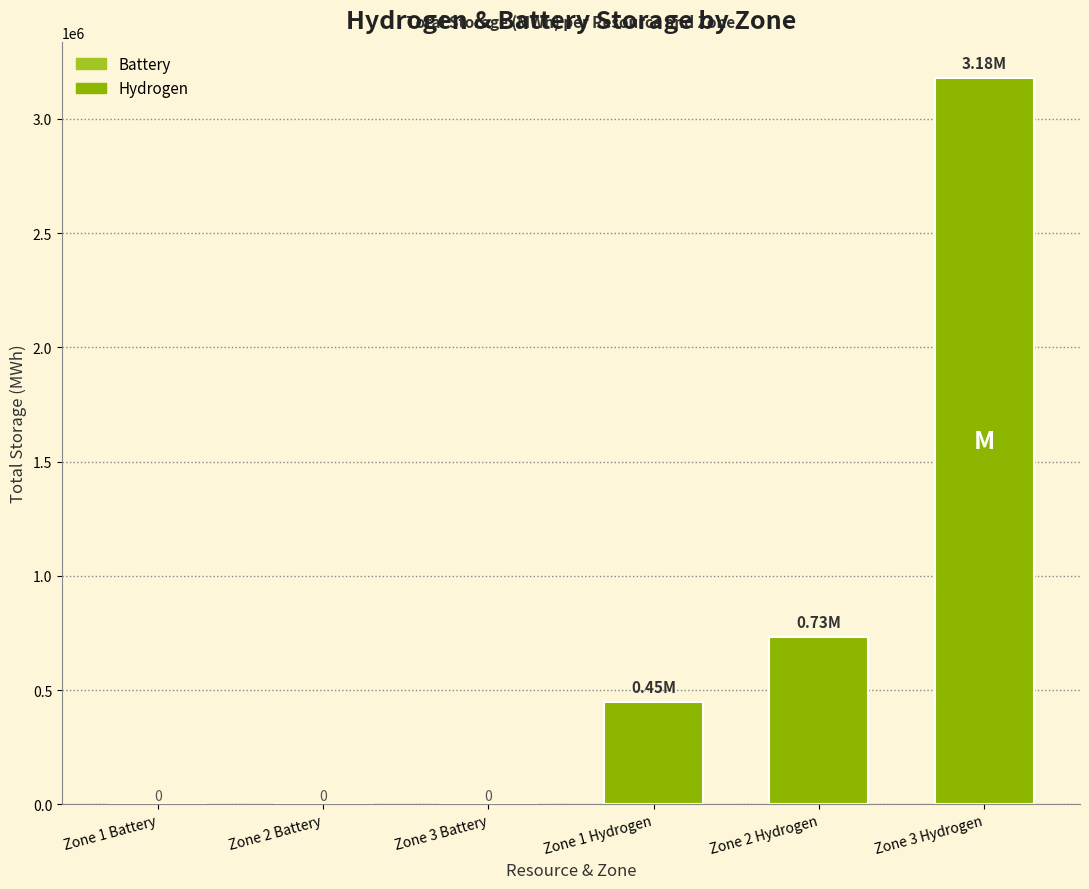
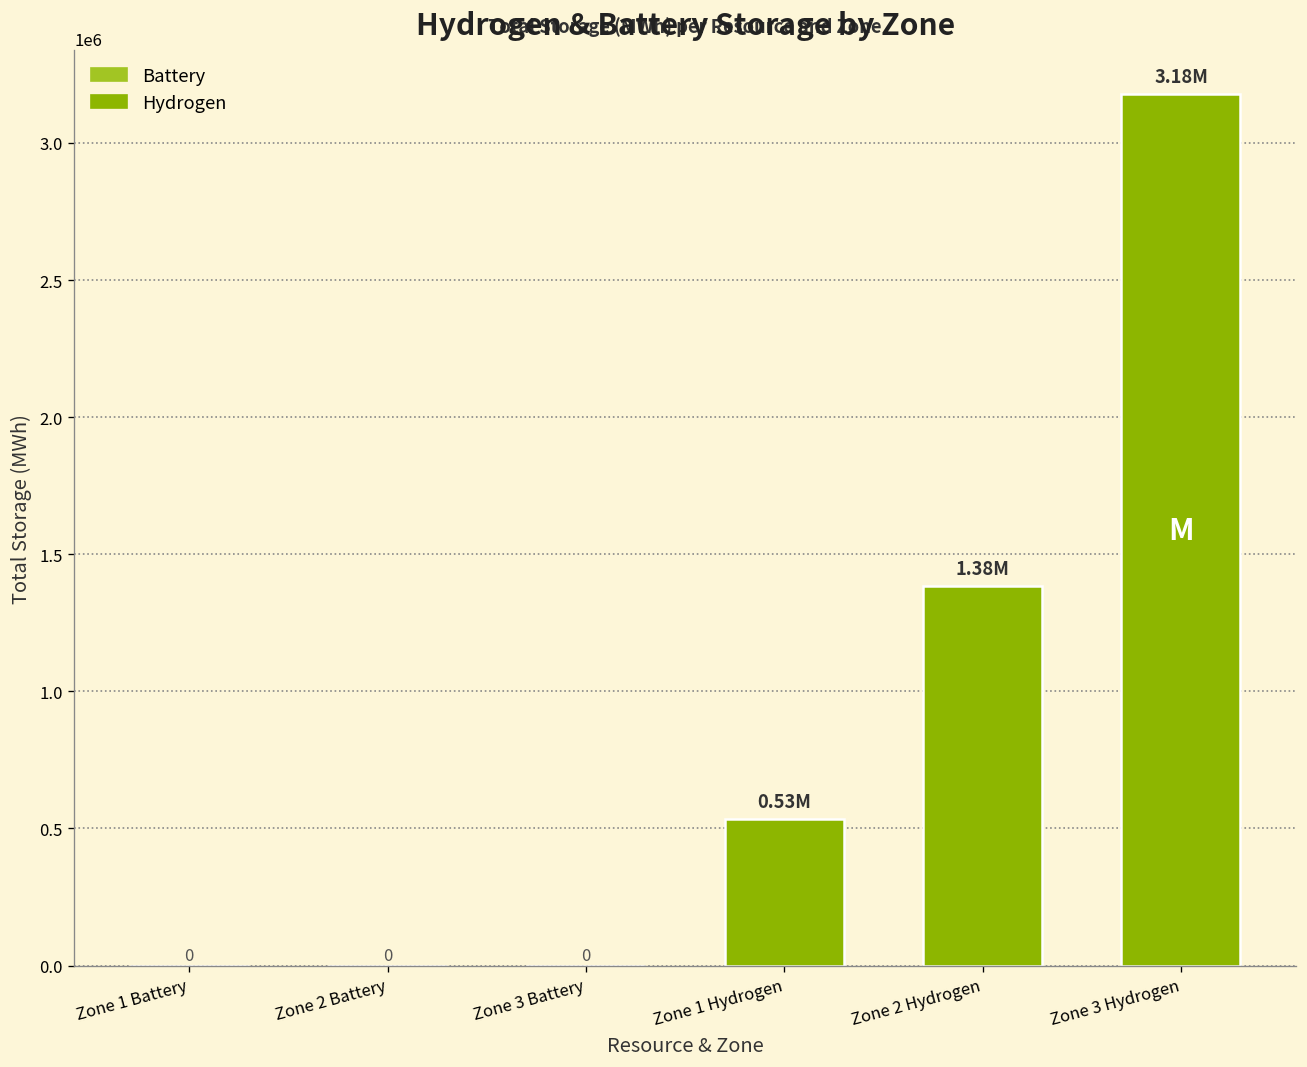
Zone 1 Hydrogen: 0.45M -> 0.53M
Zone 2 Hydrogen: 0.73M -> 1.38M
